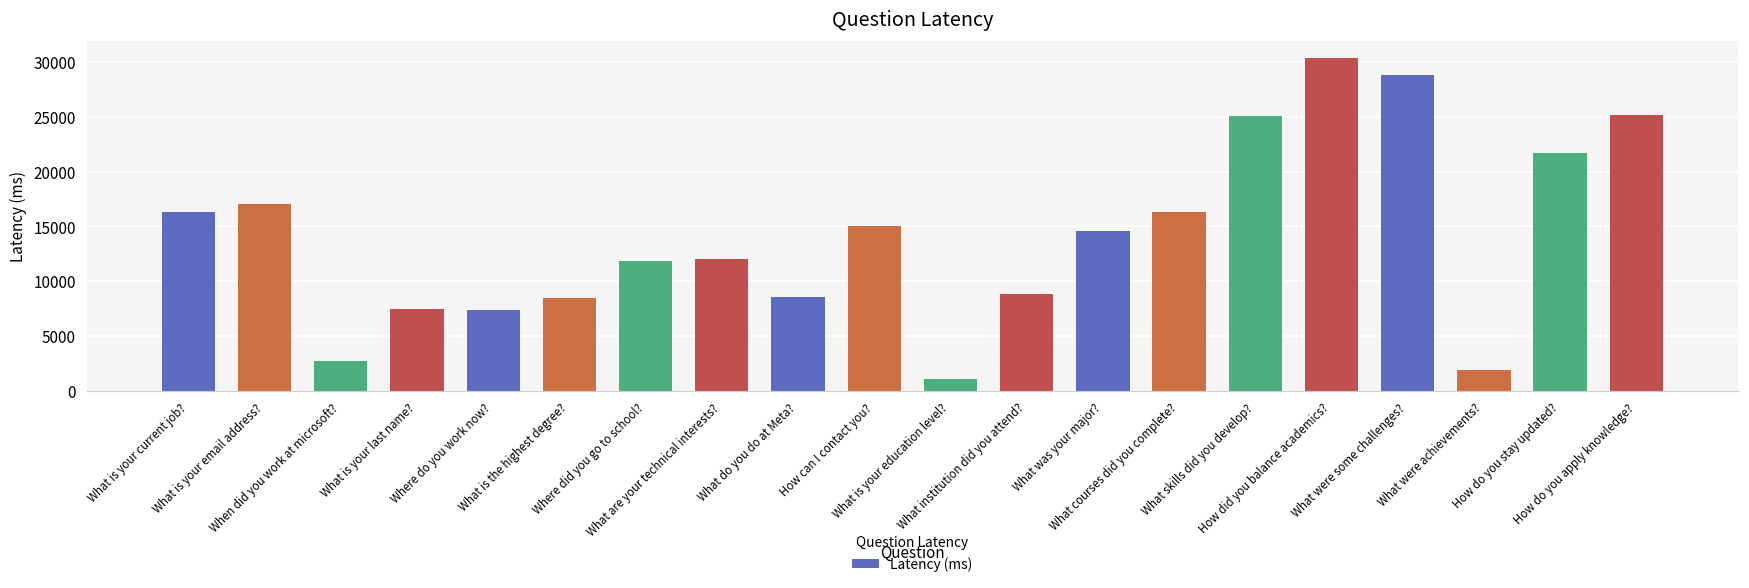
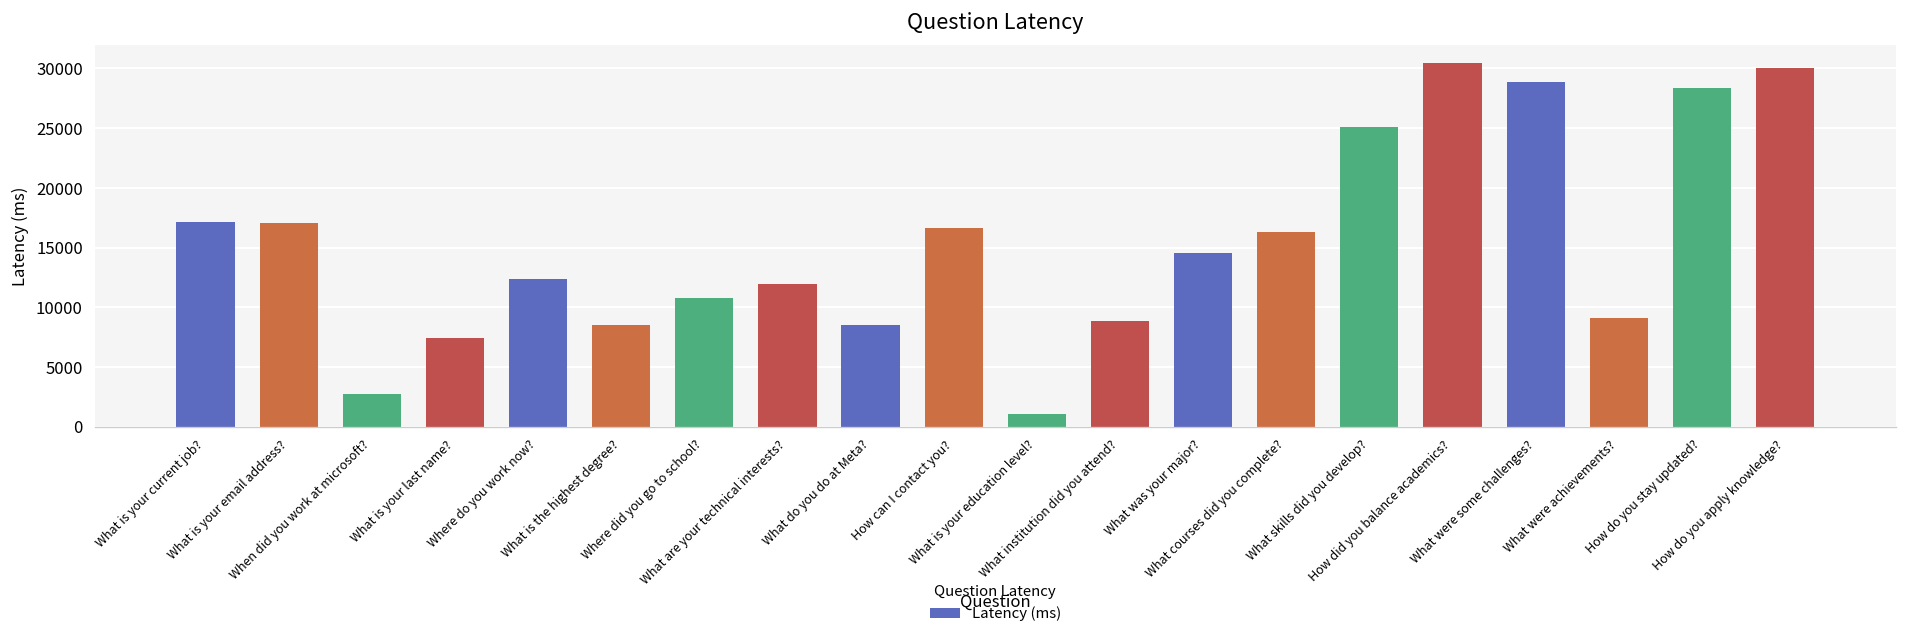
What is your current job?: 16000 -> 17000
Where do you work now?: 7000 -> 12000
Where did you go to school?: 12000 -> 11000
How can I contact you?: 15000 -> 17000
What were achievements?: 2000 -> 9000
How do you stay updated?: 22000 -> 28000
How do you apply knowledge?: 25000 -> 30000
